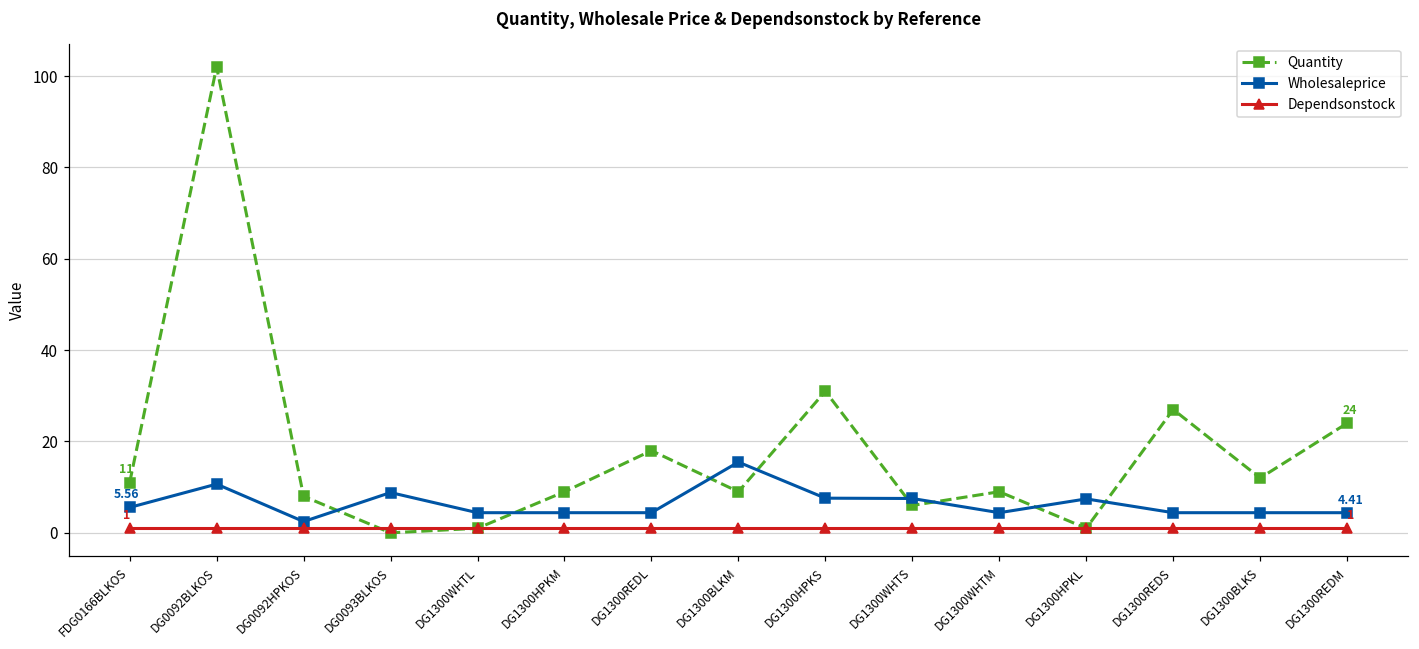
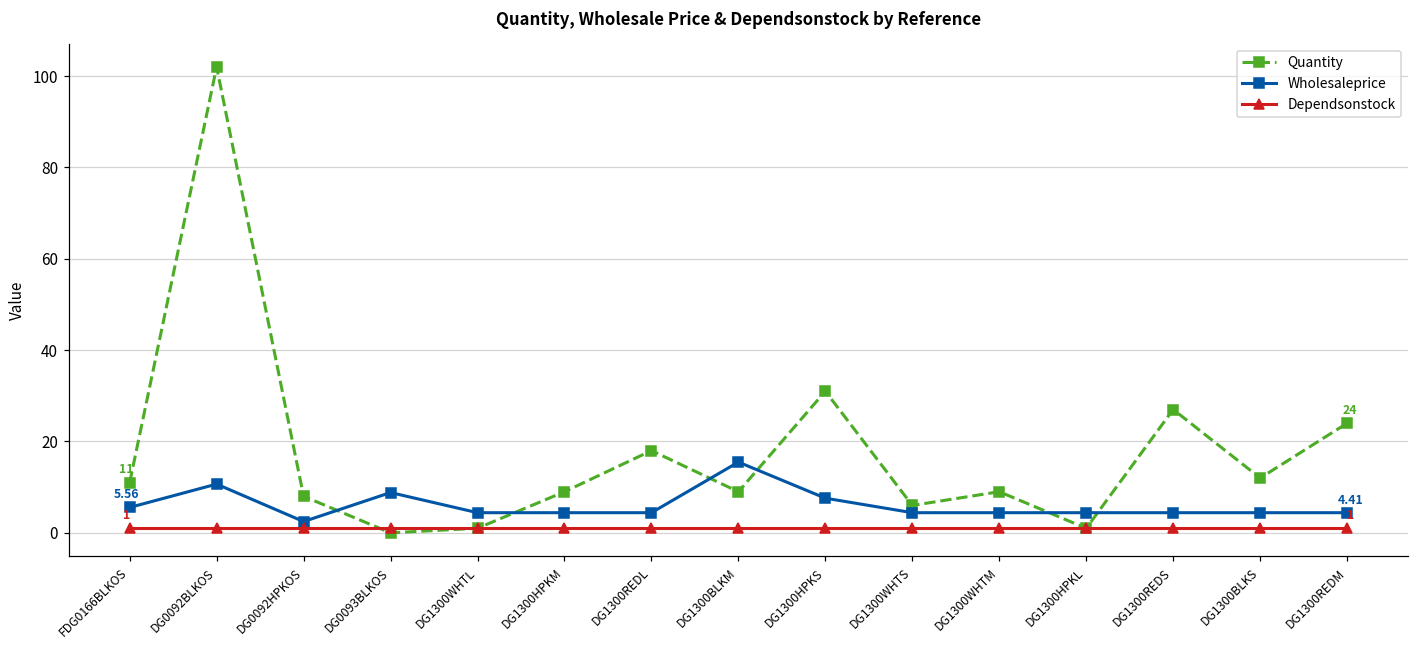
Wholesaleprice, DG1300WHTS: 8 -> 4
Wholesaleprice, DG1300HPKL: 7 -> 4
